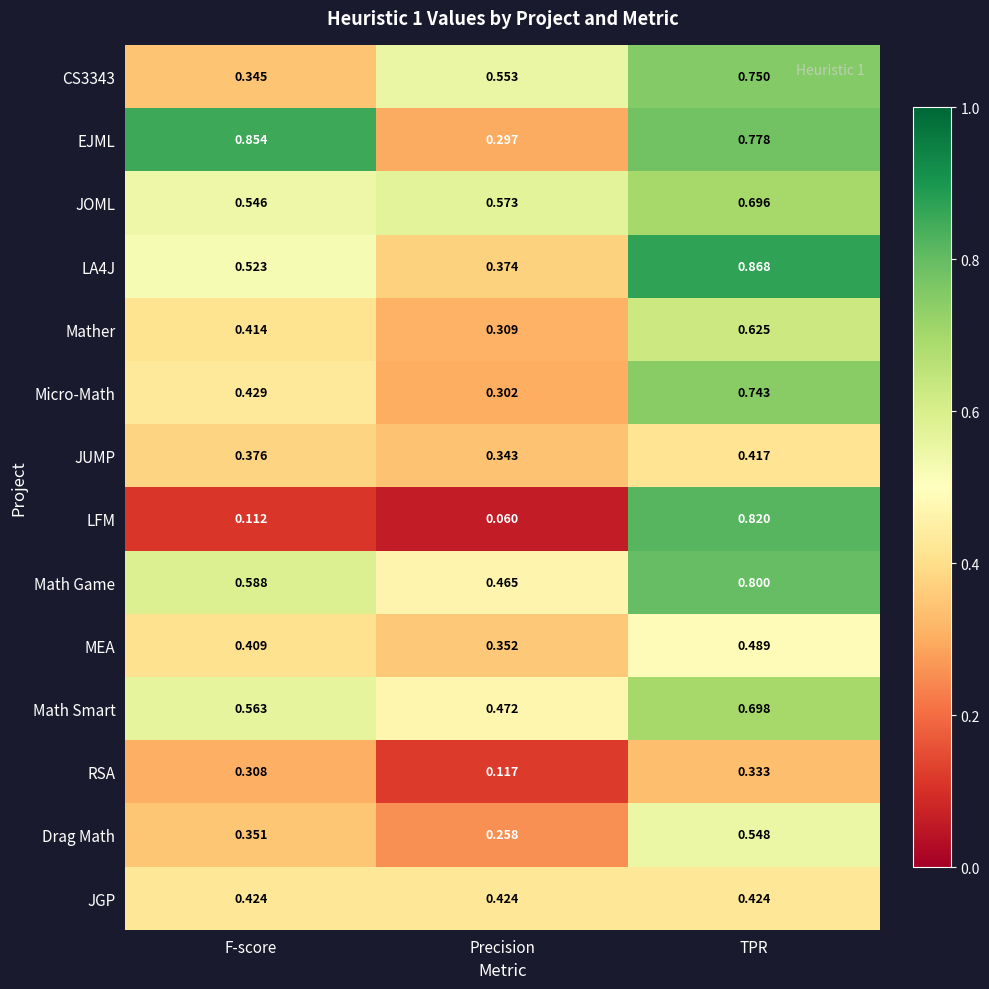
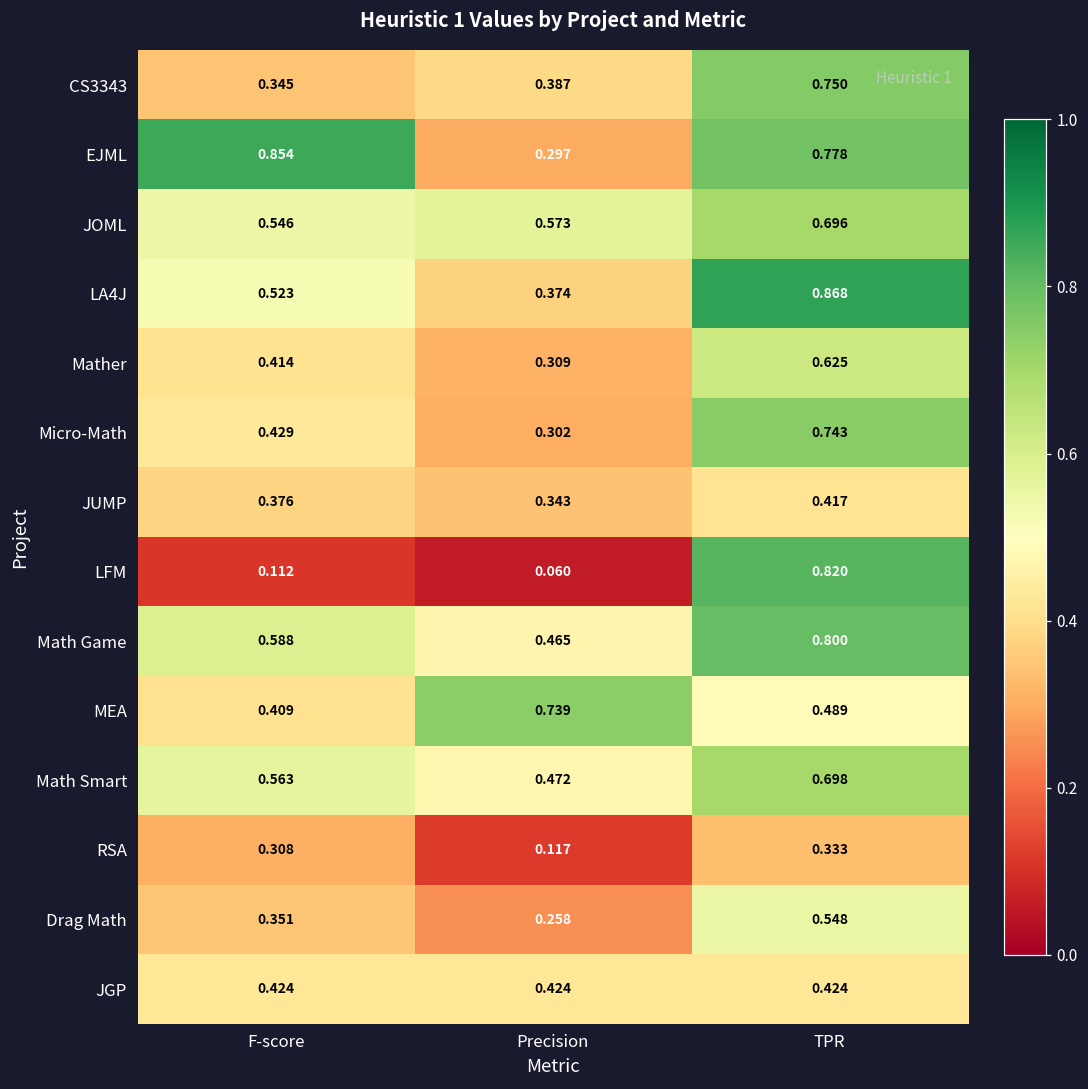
CS3343, Precision: 0.553 -> 0.387
MEA, Precision: 0.352 -> 0.739
